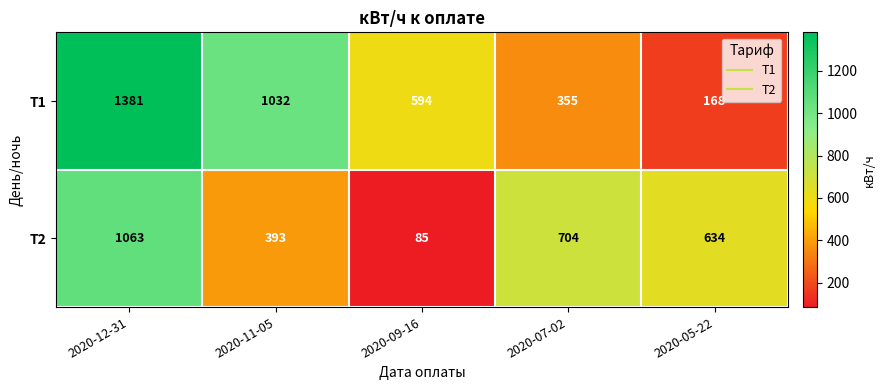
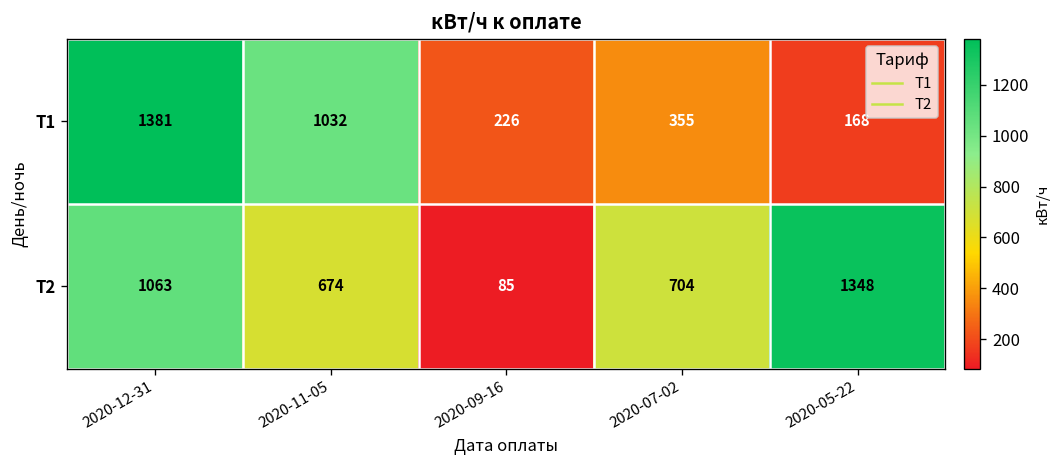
Т1, 2020-09-16: 594 -> 226
Т2, 2020-11-05: 393 -> 674
Т2, 2020-05-22: 634 -> 1348
